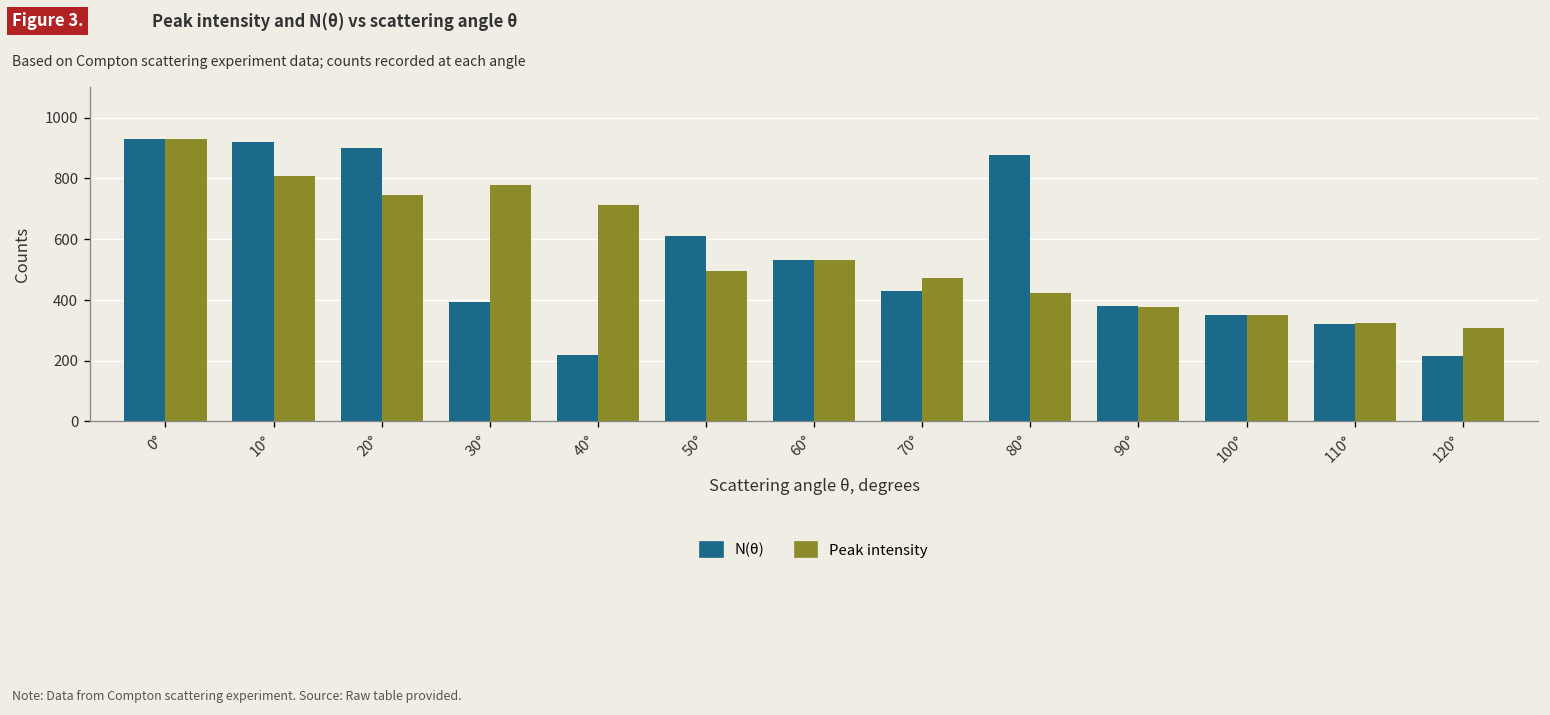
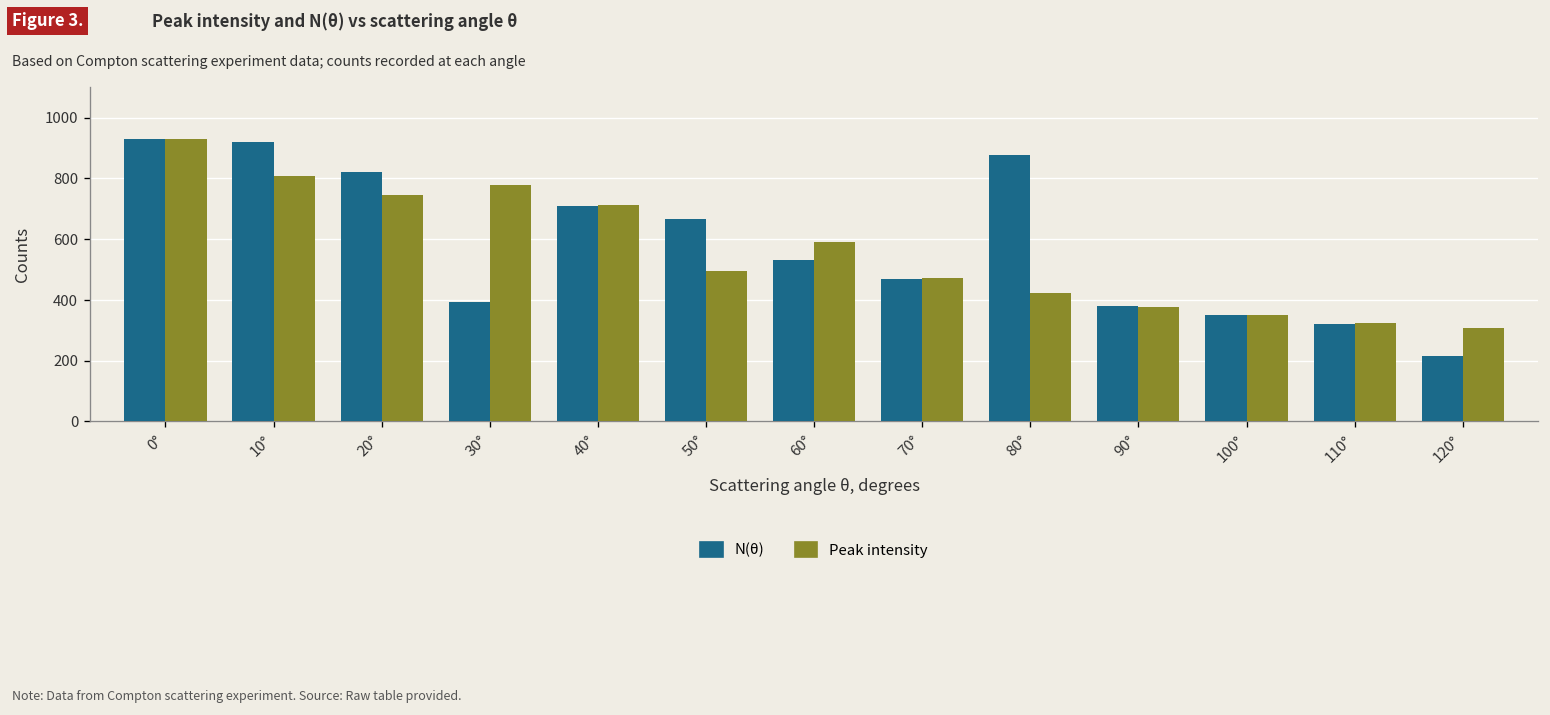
N(θ), 20°: 900 -> 820
N(θ), 40°: 220 -> 710
N(θ), 50°: 610 -> 670
Peak intensity, 60°: 530 -> 590
N(θ), 70°: 430 -> 470
